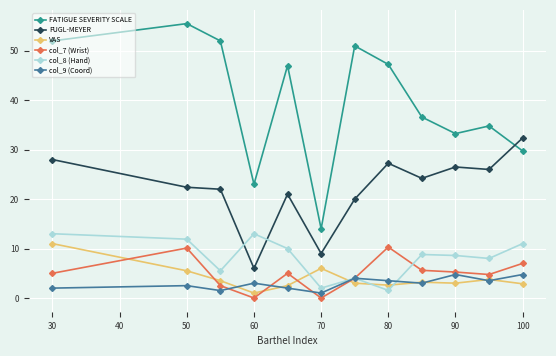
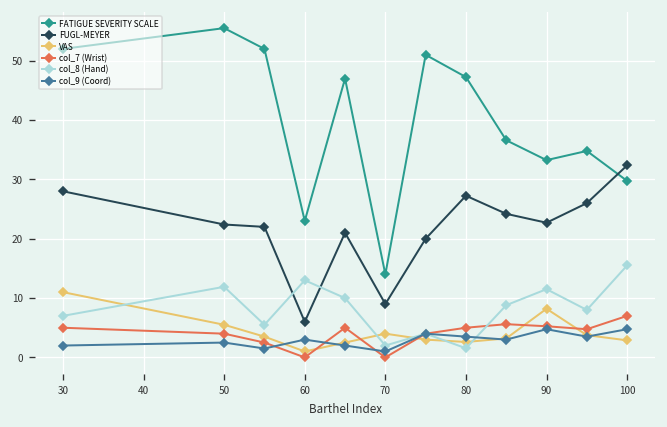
col_8 (Hand), 30: 13 -> 7
col_7 (Wrist), 50: 10 -> 4
VAS, 70: 6 -> 4
col_7 (Wrist), 80: 10 -> 5
FUGL-MEYER, 90: 27 -> 23
VAS, 90: 3 -> 8
col_8 (Hand), 90: 9 -> 12
col_8 (Hand), 100: 11 -> 16
